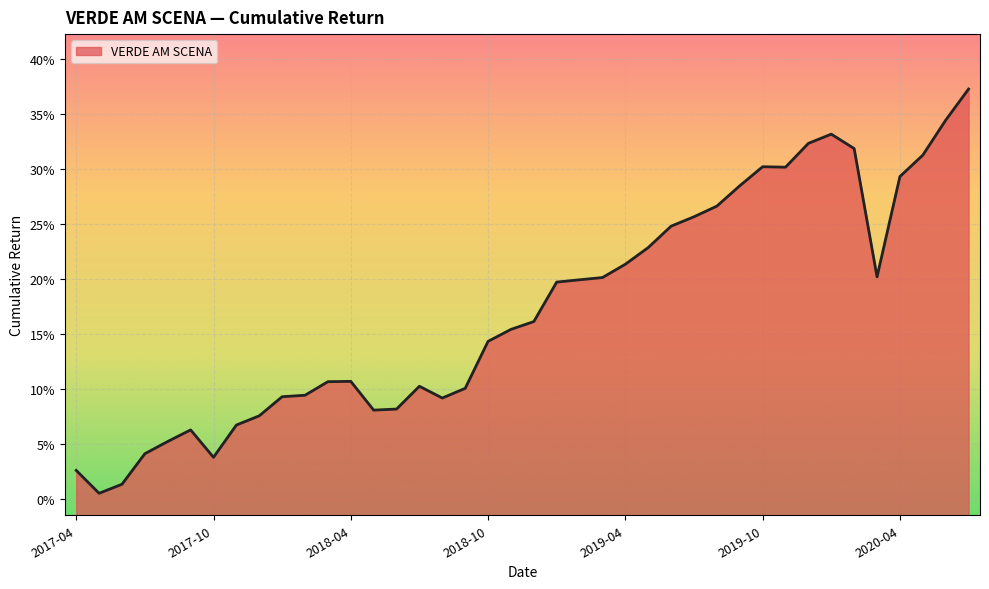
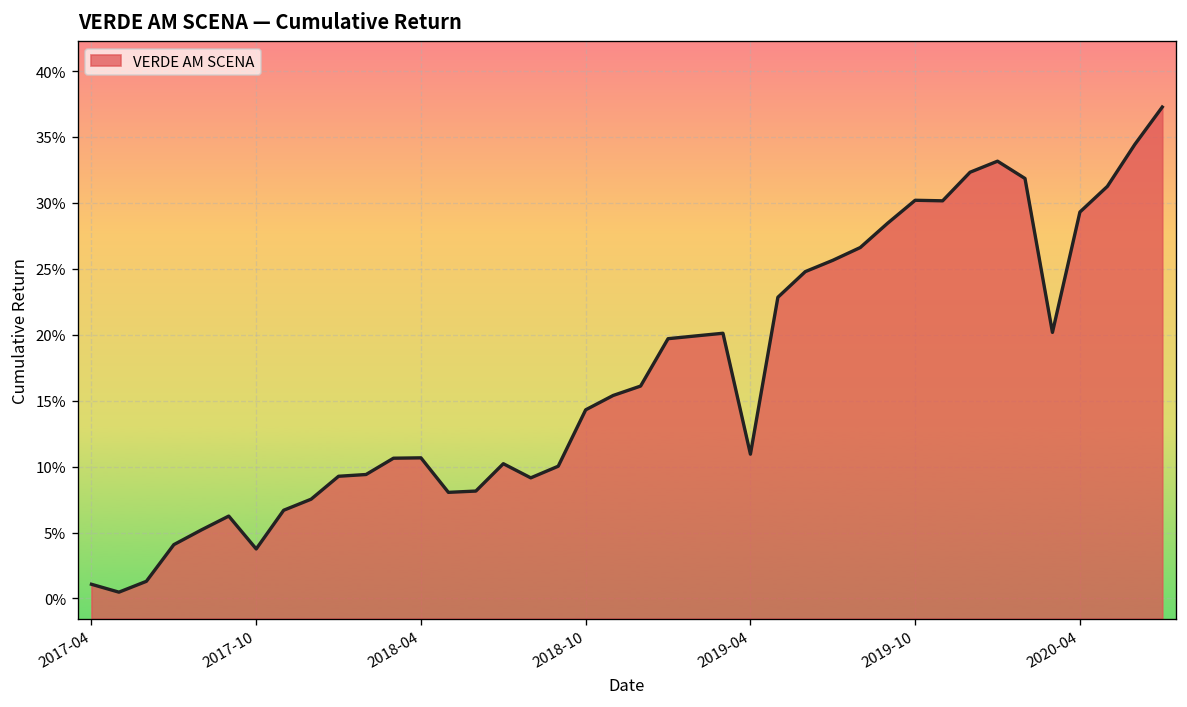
2017-04: 2.6% -> 1.1%
2019-04: 21.3% -> 10.9%
